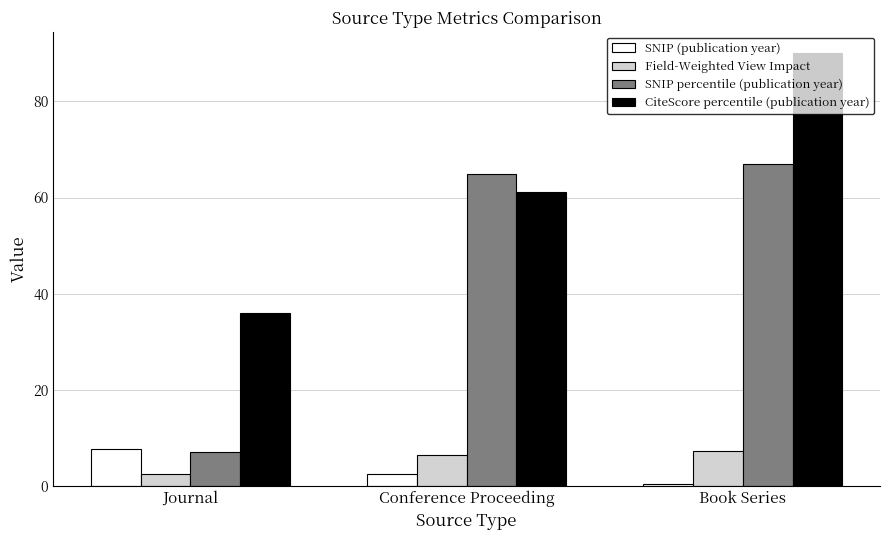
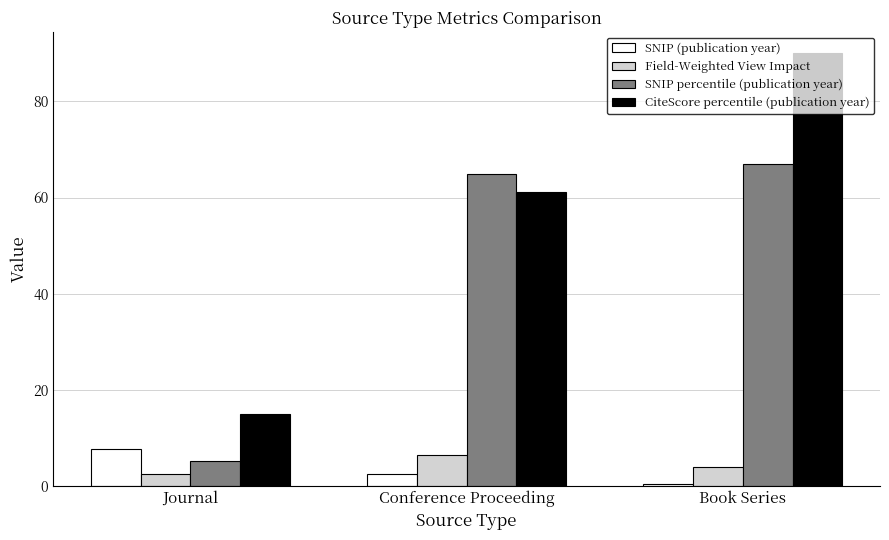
SNIP percentile (publication year), Journal: 7 -> 5
CiteScore percentile (publication year), Journal: 36 -> 15
Field-Weighted View Impact, Book Series: 7 -> 4
